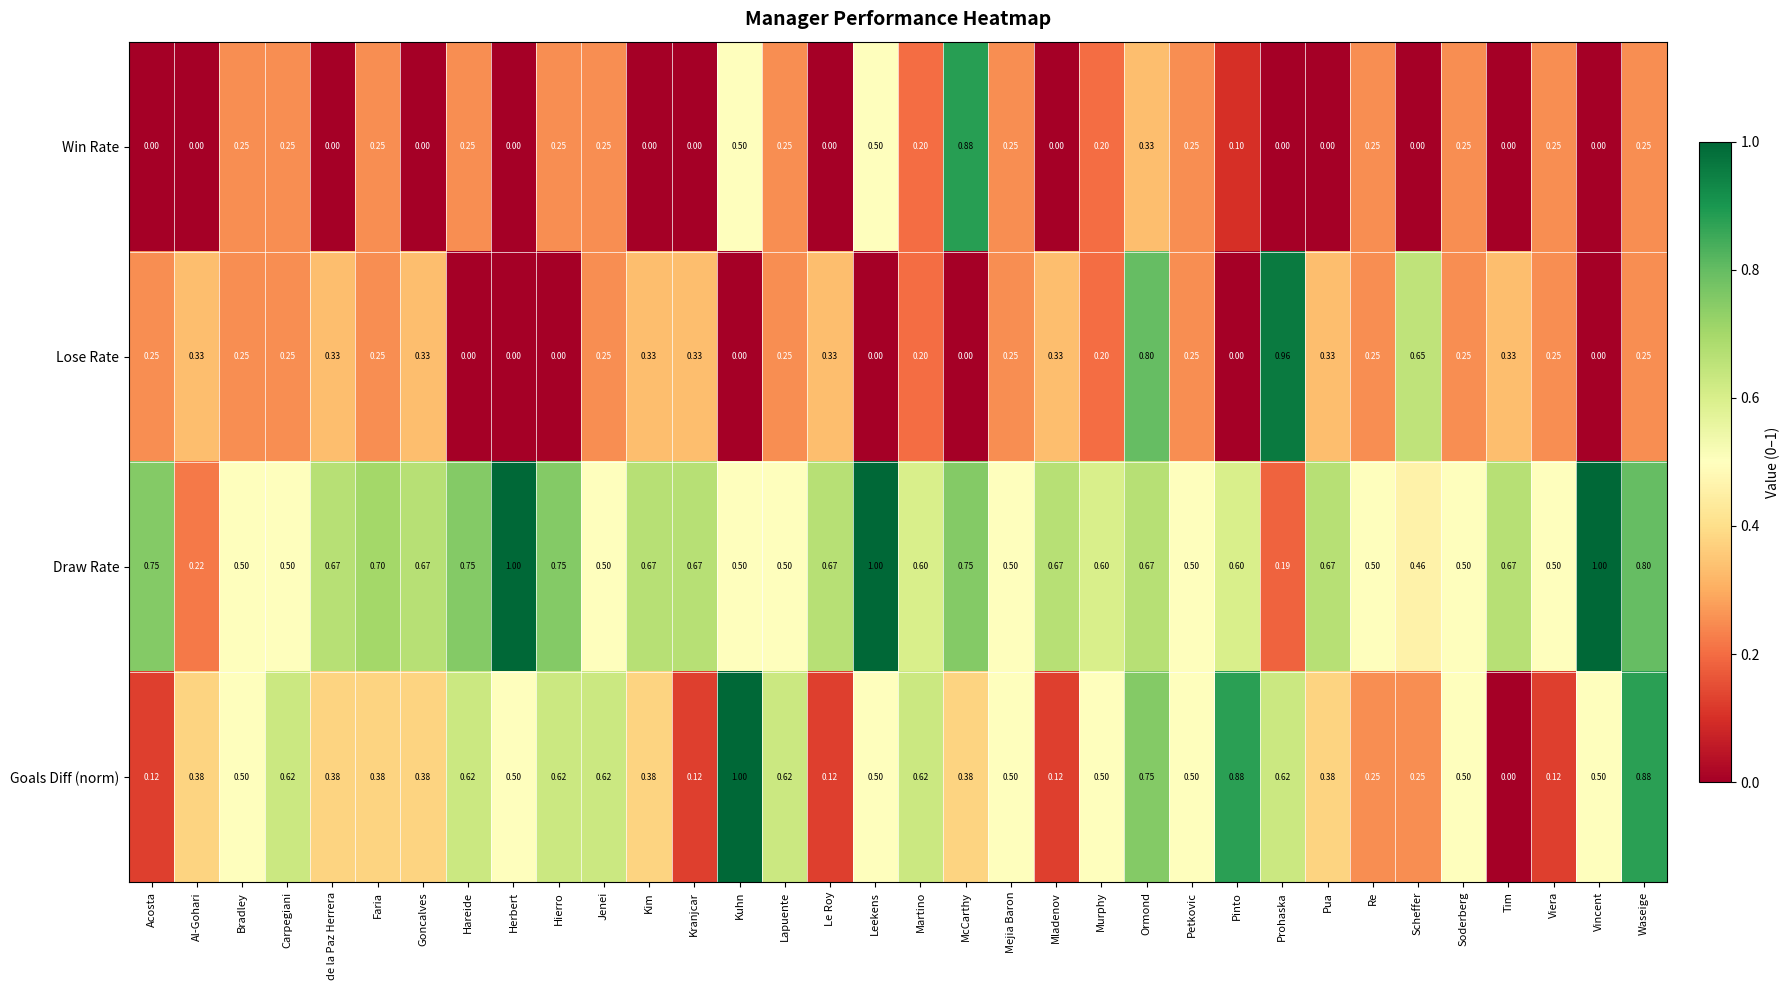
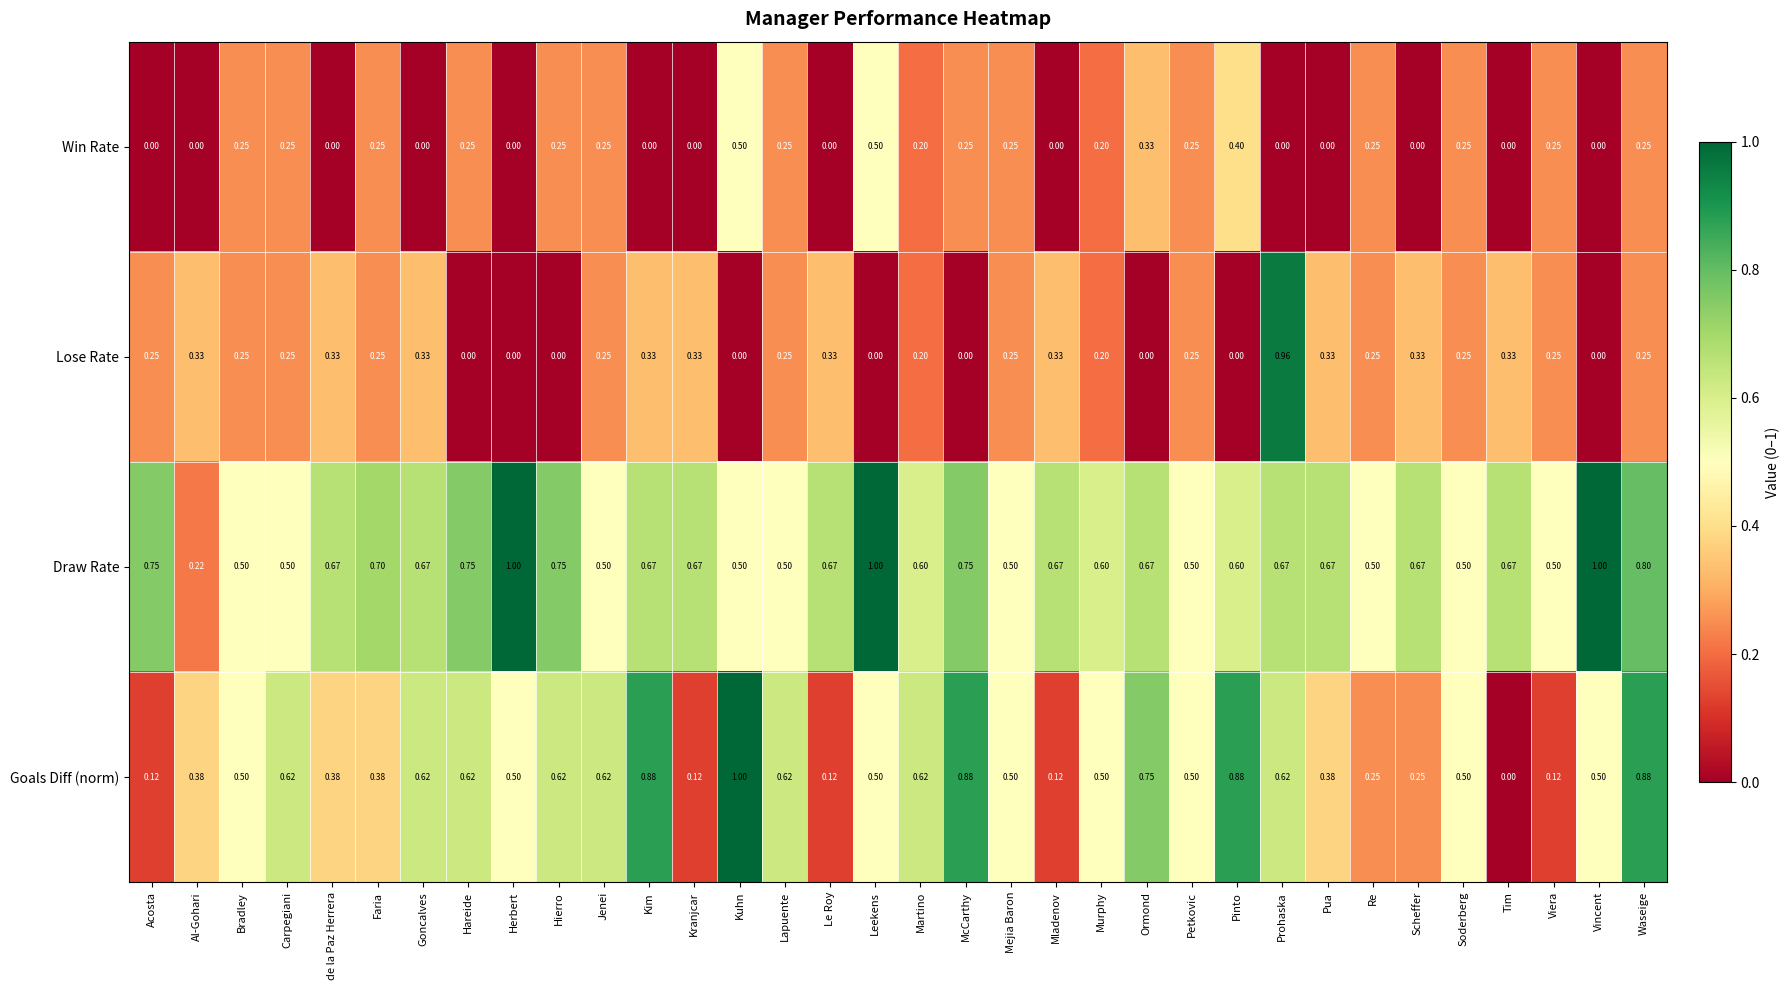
Win Rate, McCarthy: 0.88 -> 0.25
Win Rate, Pinto: 0.10 -> 0.40
Lose Rate, Ormond: 0.80 -> 0.00
Lose Rate, Scheffer: 0.65 -> 0.33
Draw Rate, Prohaska: 0.19 -> 0.67
Draw Rate, Scheffer: 0.46 -> 0.67
Goals Diff (norm), Goncalves: 0.38 -> 0.62
Goals Diff (norm), Kim: 0.38 -> 0.88
Goals Diff (norm), McCarthy: 0.38 -> 0.88
